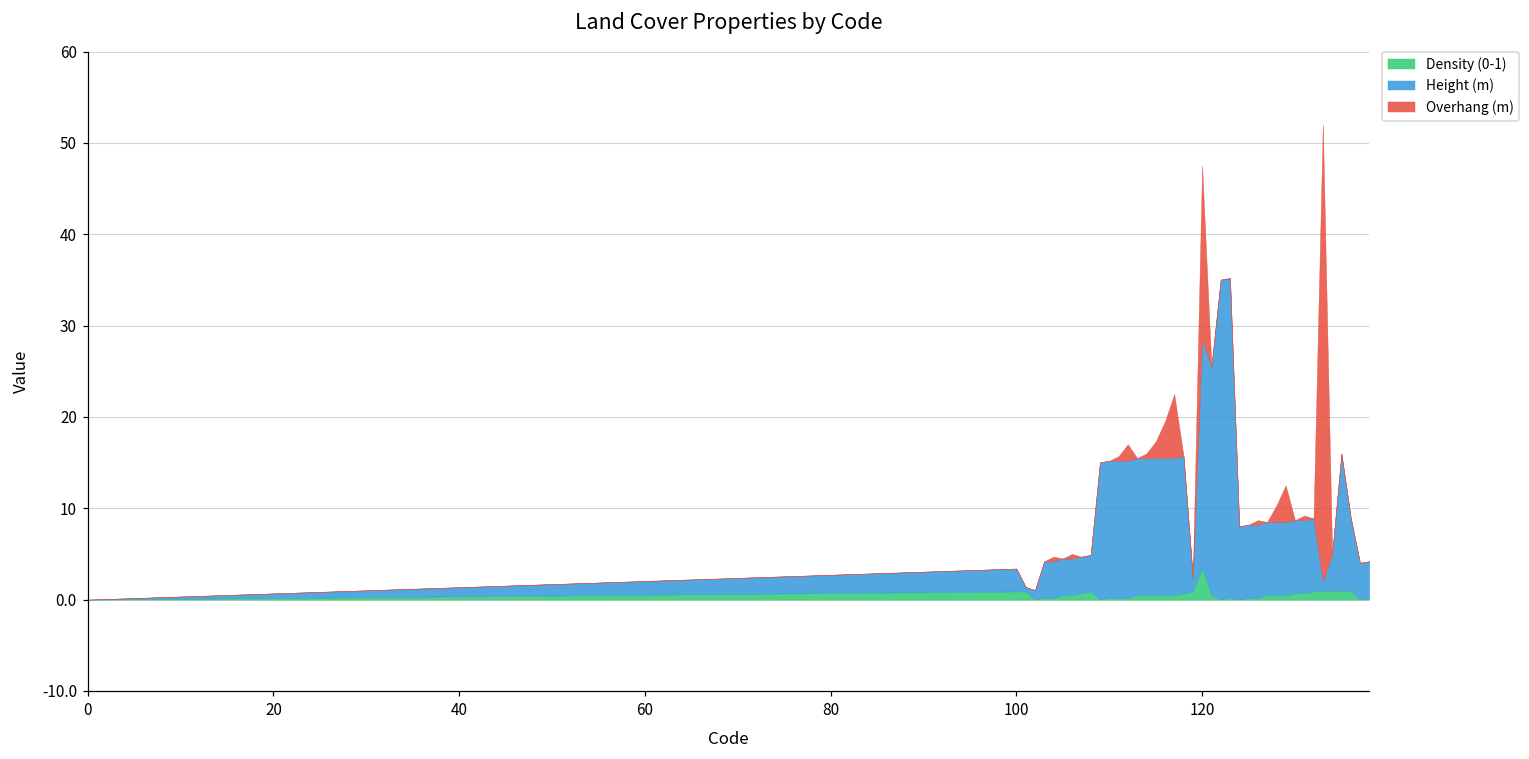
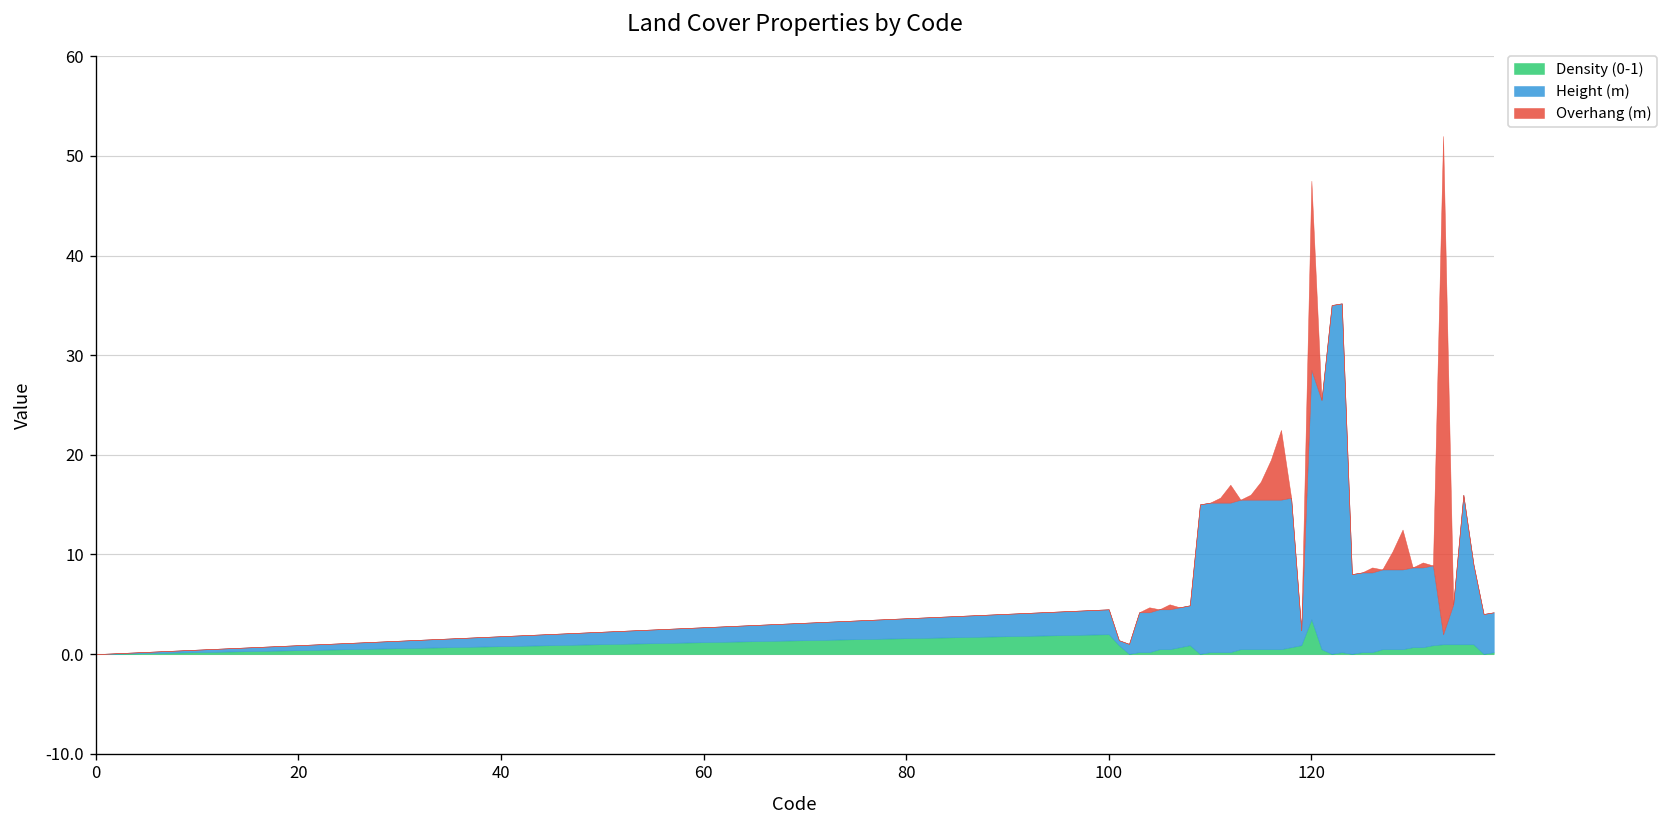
Density (0-1), 100: 1 -> 2
